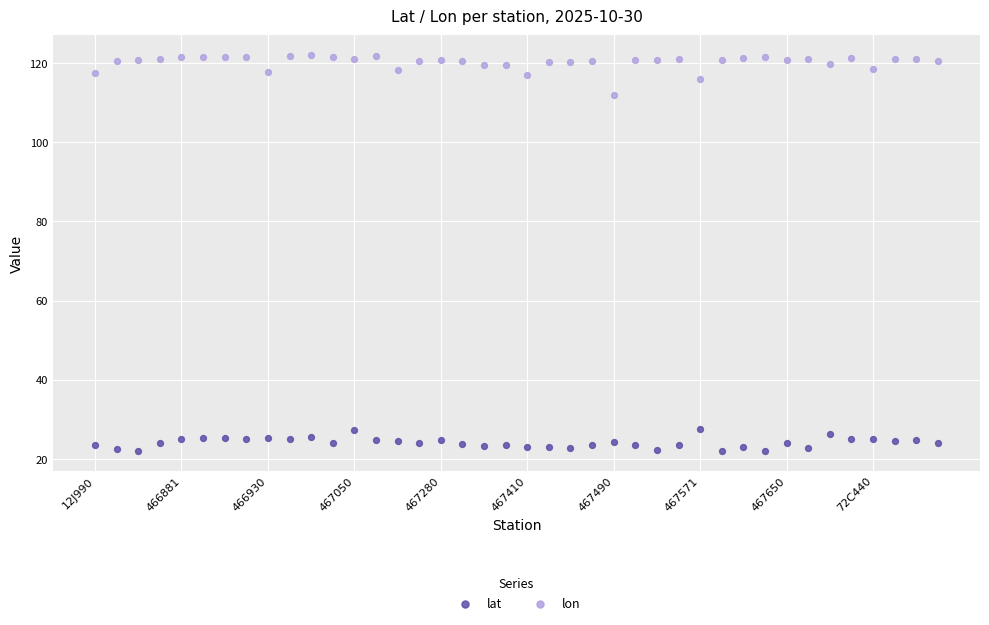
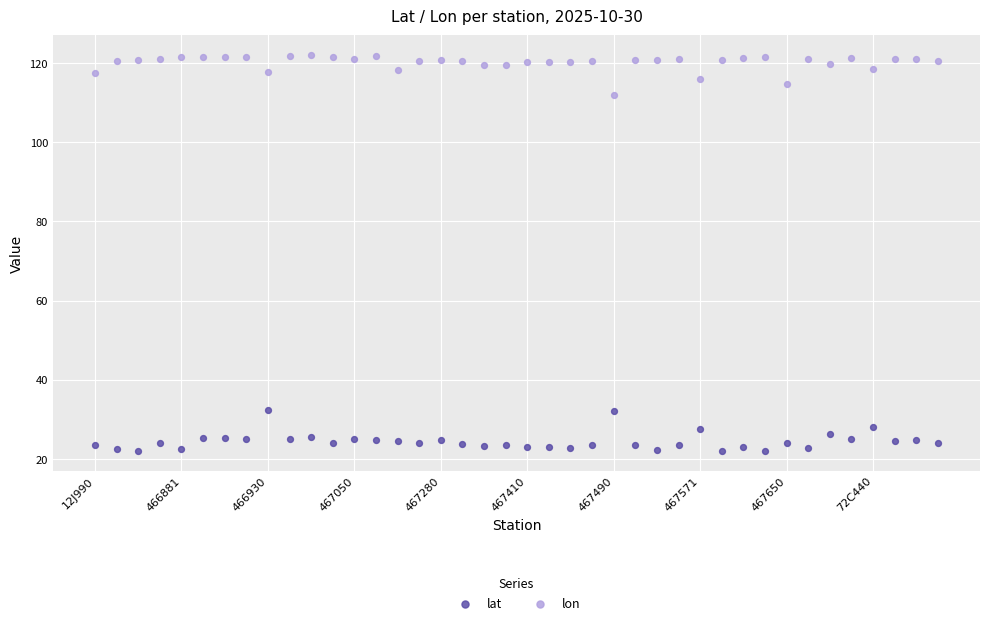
lat, 466881: 25 -> 23
lat, 466930: 25 -> 32
lat, 467050: 27 -> 25
lon, 467410: 117 -> 120
lat, 467490: 24 -> 32
lon, 467650: 121 -> 115
lat, 72C440: 25 -> 28
